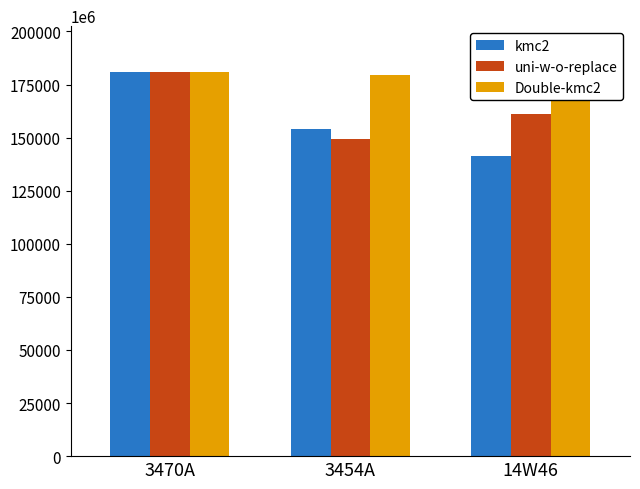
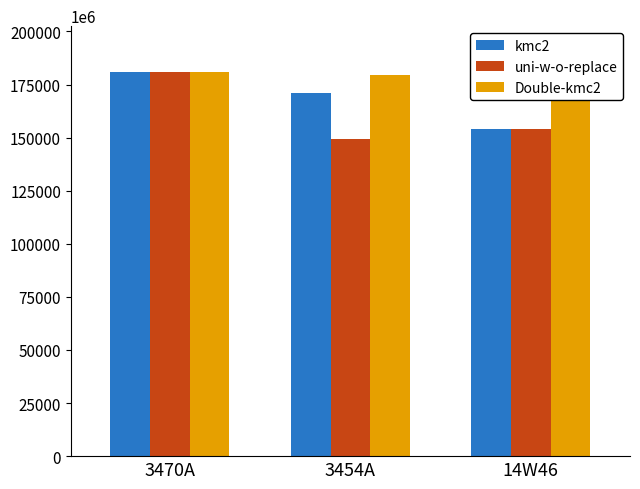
kmc2, 3454A: 154000000000 -> 171000000000
kmc2, 14W46: 141000000000 -> 154000000000
uni-w-o-replace, 14W46: 161000000000 -> 154000000000
